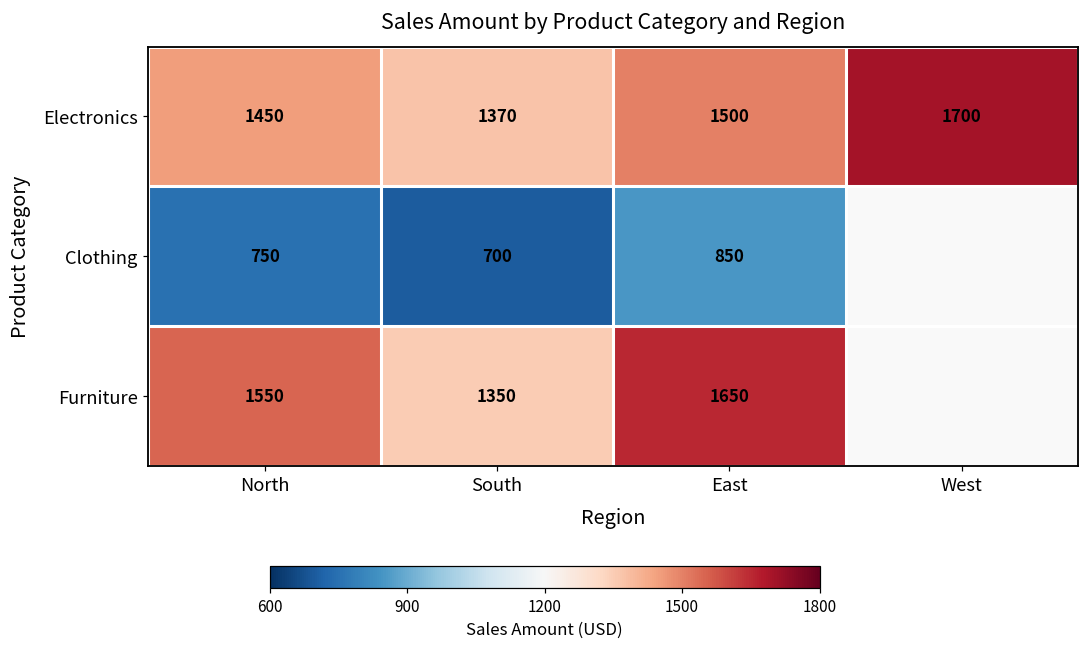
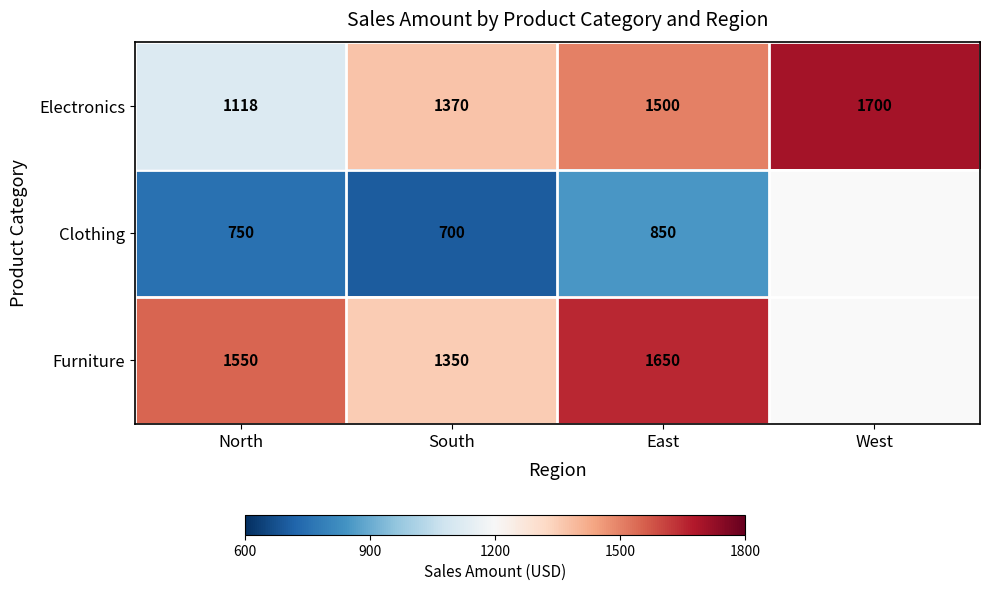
Electronics, North: 1450 -> 1118
